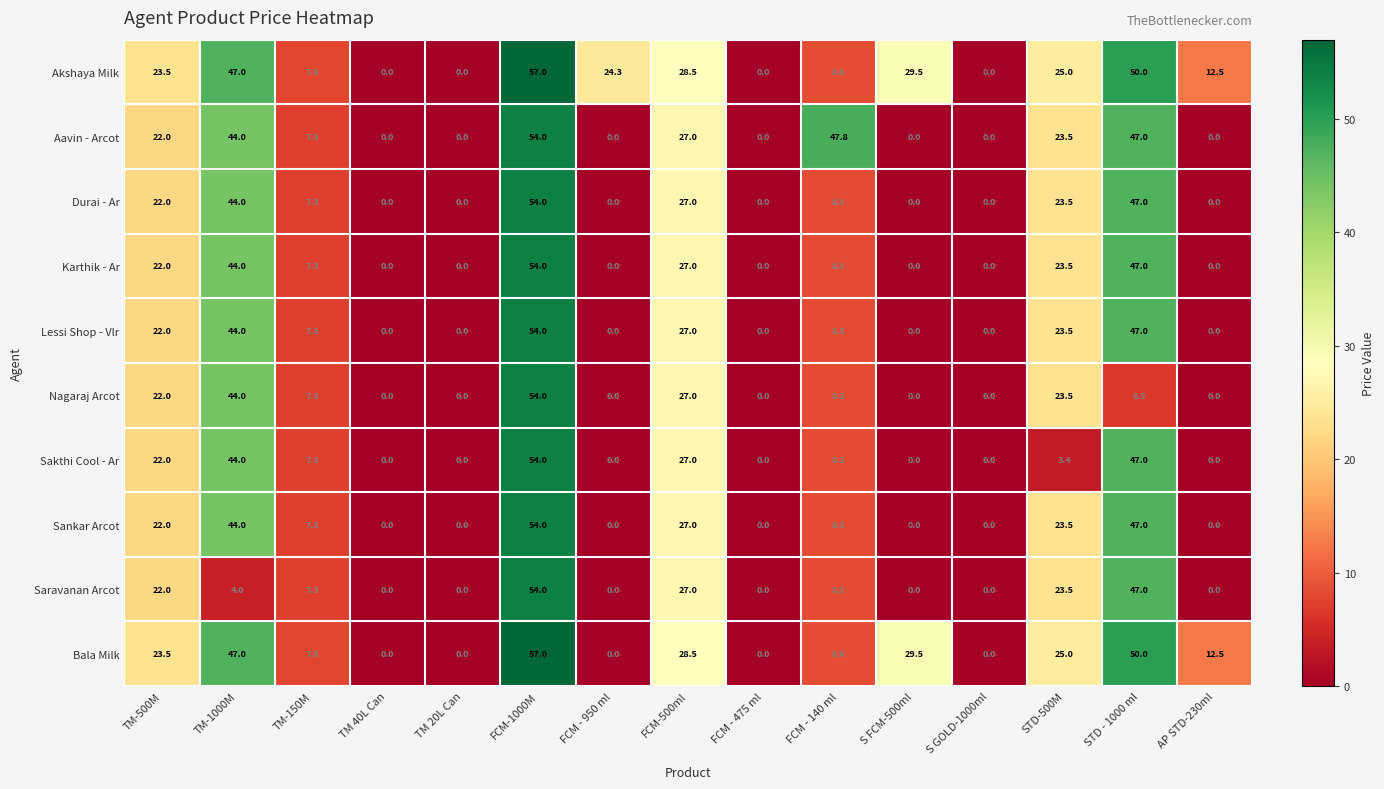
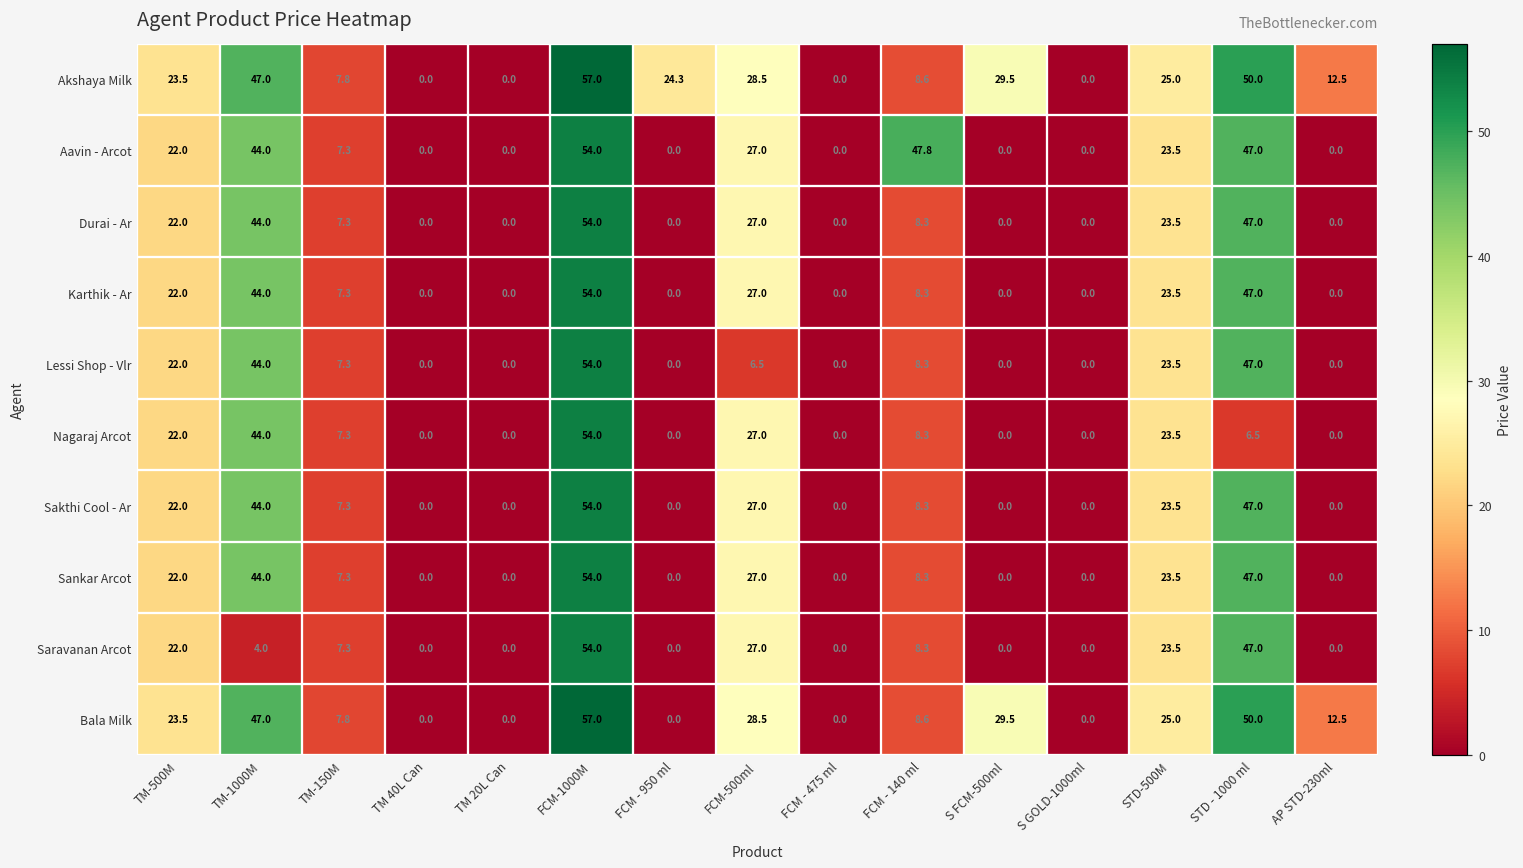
Lessi Shop - Vlr, FCM-500ml: 27.0 -> 6.5
Sakthi Cool - Ar, STD-500M: 3.4 -> 23.5
